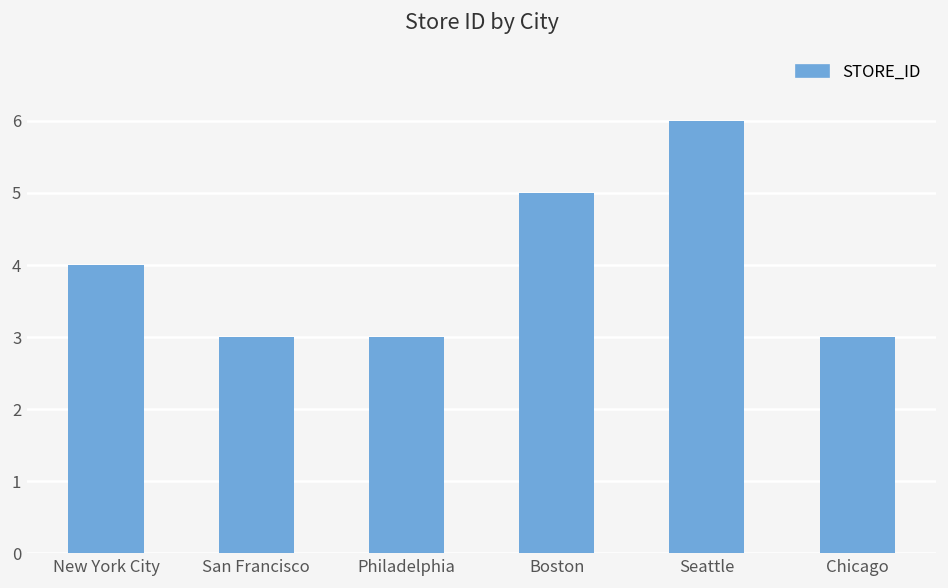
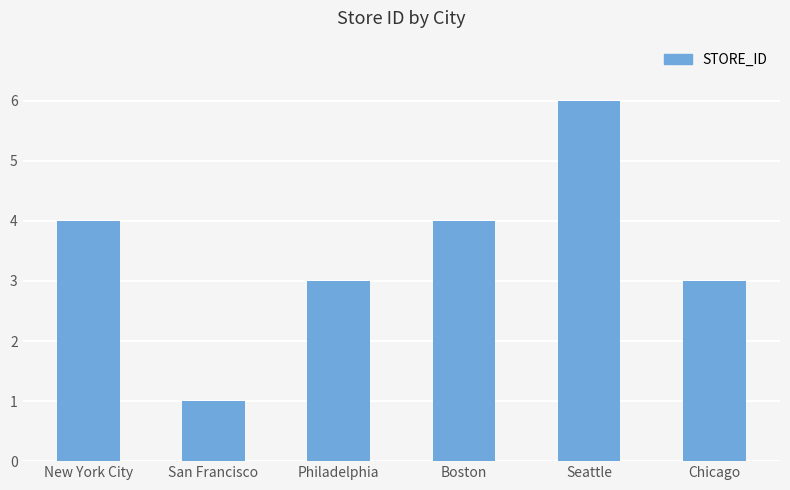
San Francisco: 3 -> 1
Boston: 5 -> 4
